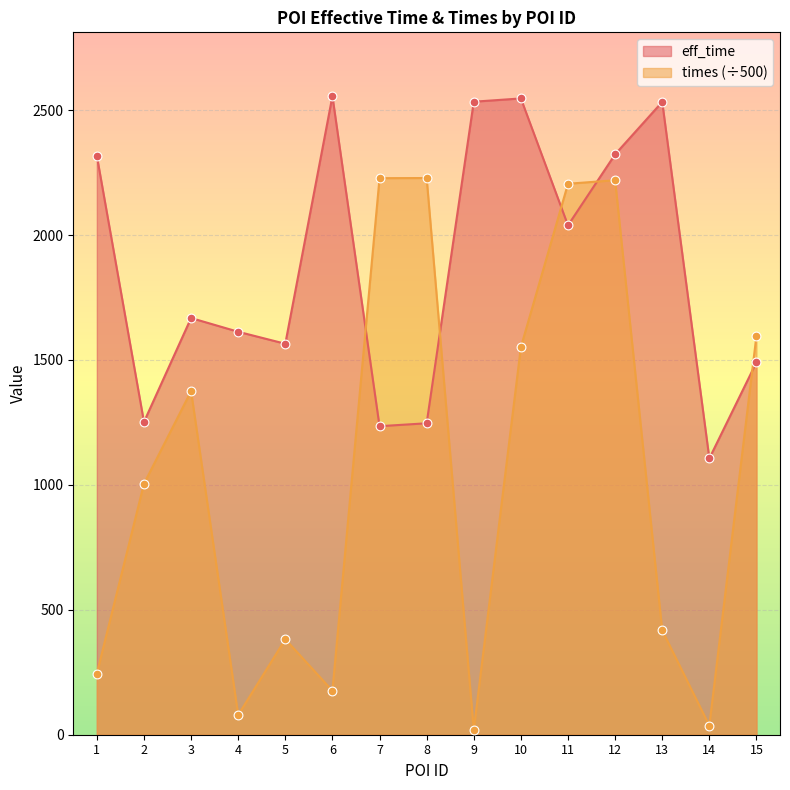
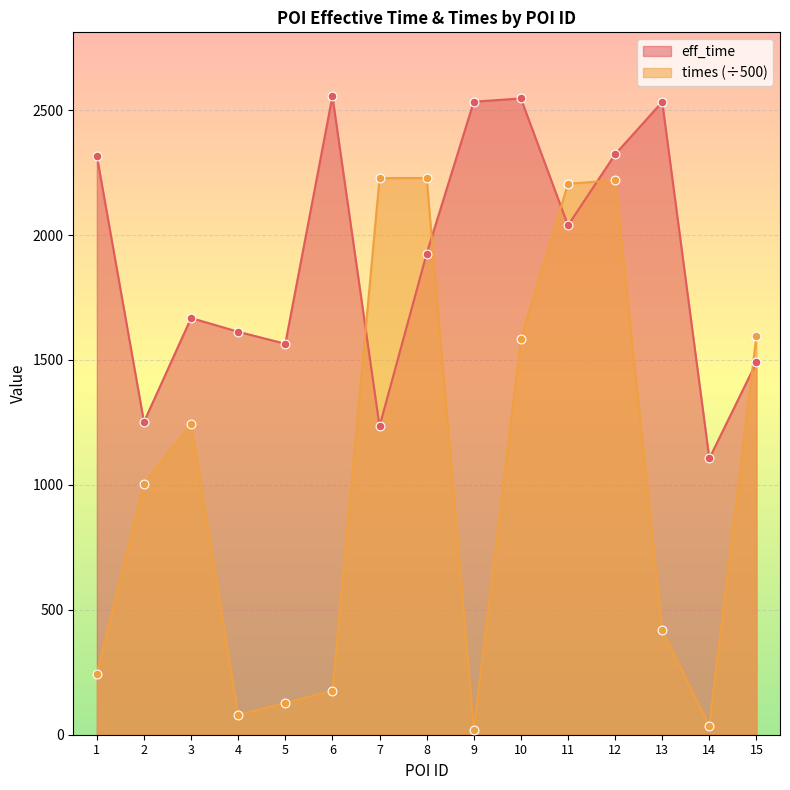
times (÷500), 3: 1380 -> 1240
times (÷500), 5: 380 -> 130
eff_time, 8: 1250 -> 1930
times (÷500), 10: 1550 -> 1580
